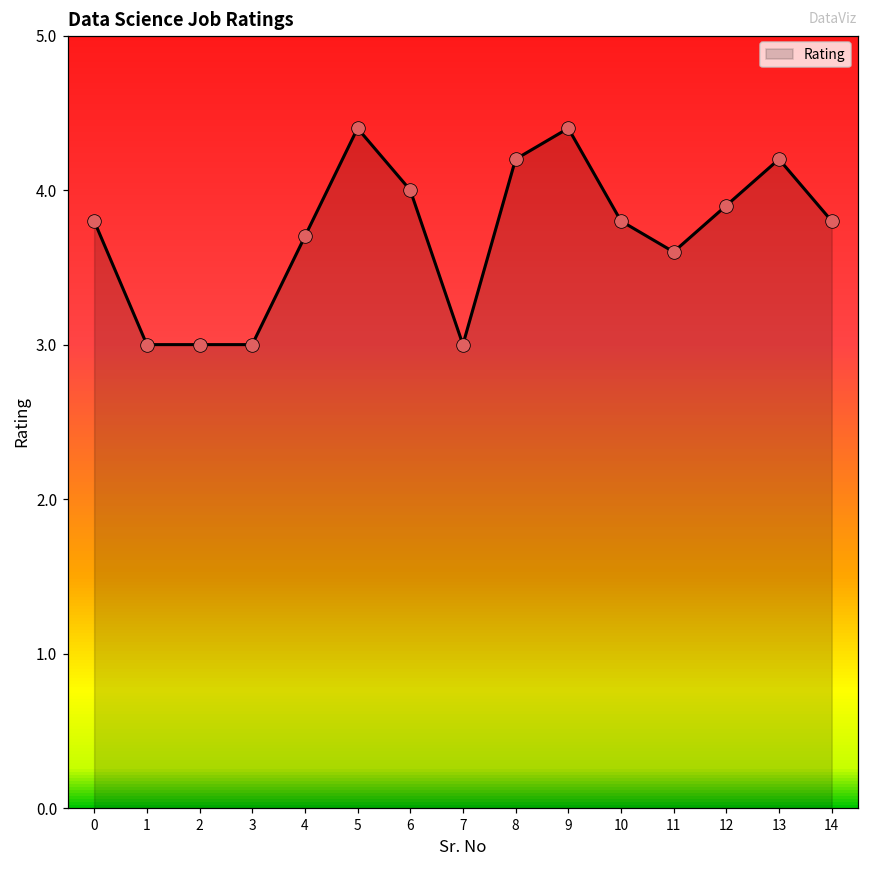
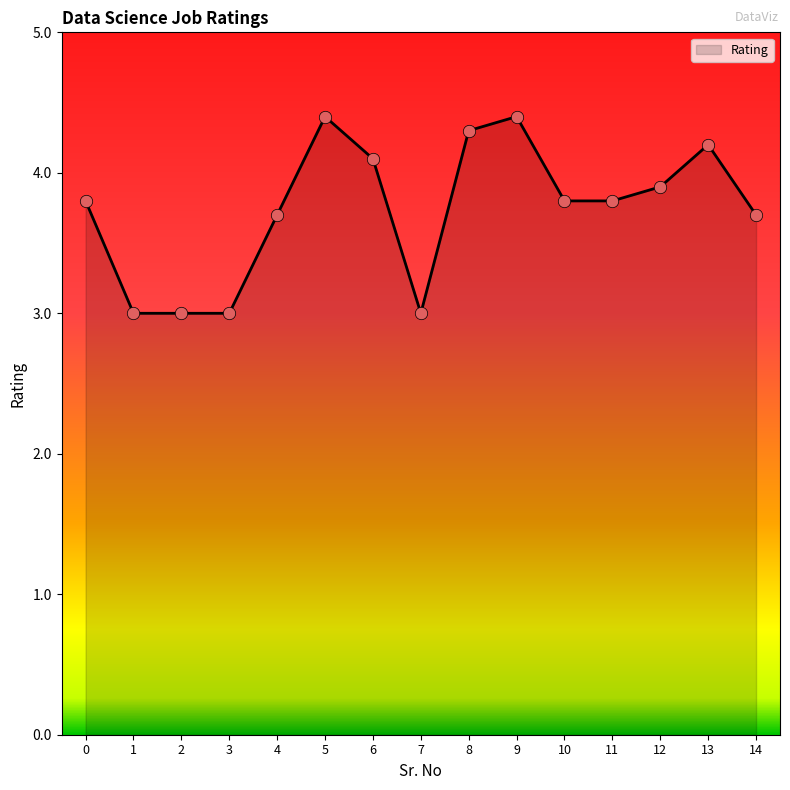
6: 4.0 -> 4.1
8: 4.2 -> 4.3
11: 3.6 -> 3.8
14: 3.8 -> 3.7
